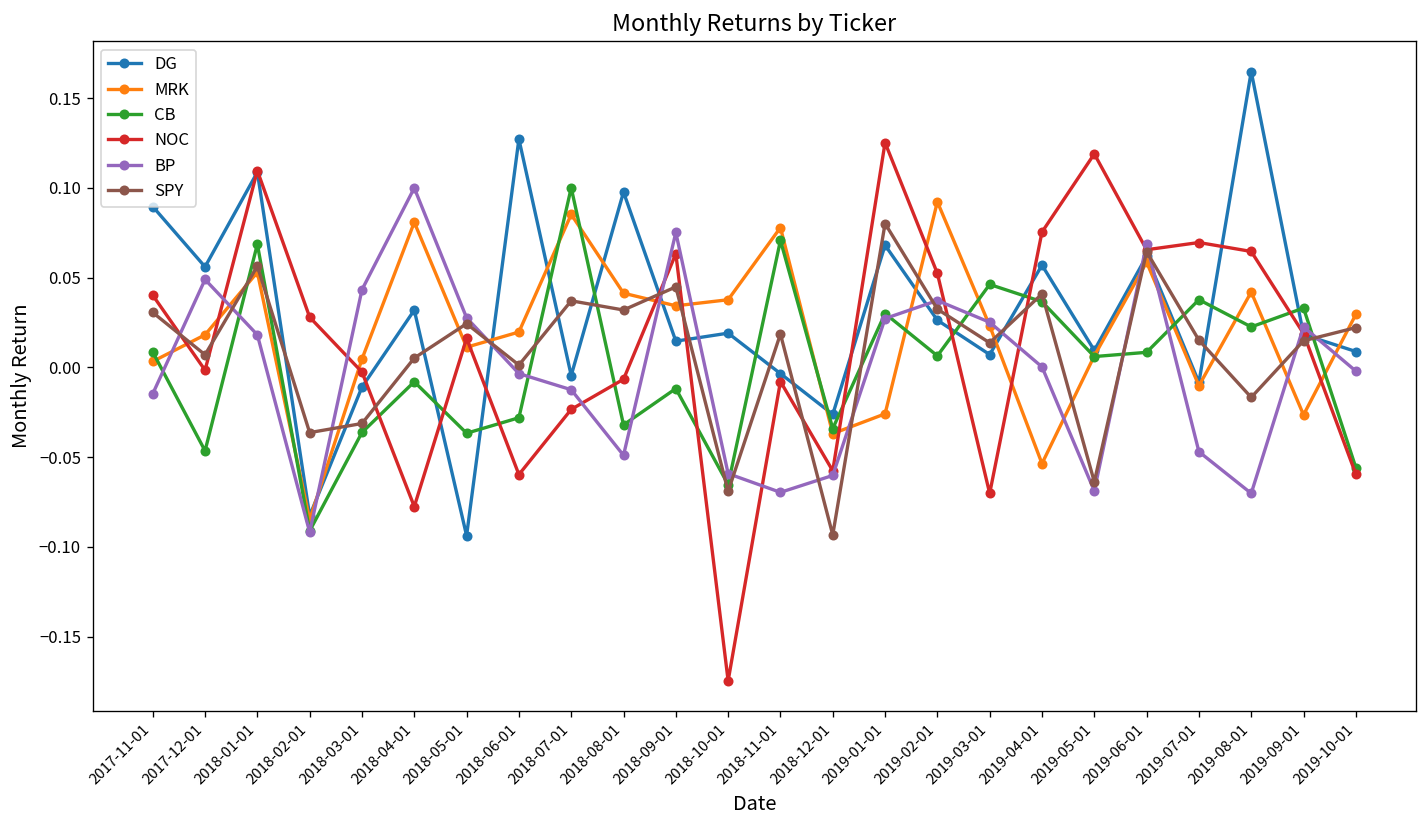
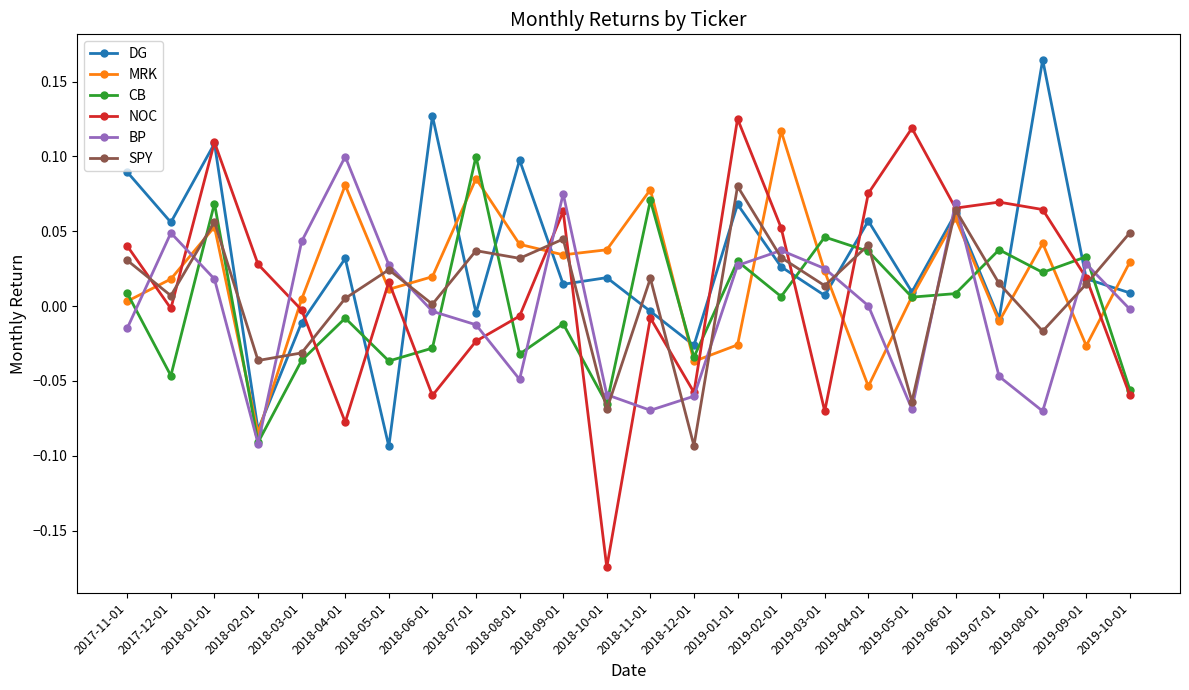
MRK, 2019-02-01: 0.092 -> 0.117
BP, 2019-09-01: 0.023 -> 0.028
SPY, 2019-10-01: 0.022 -> 0.049
